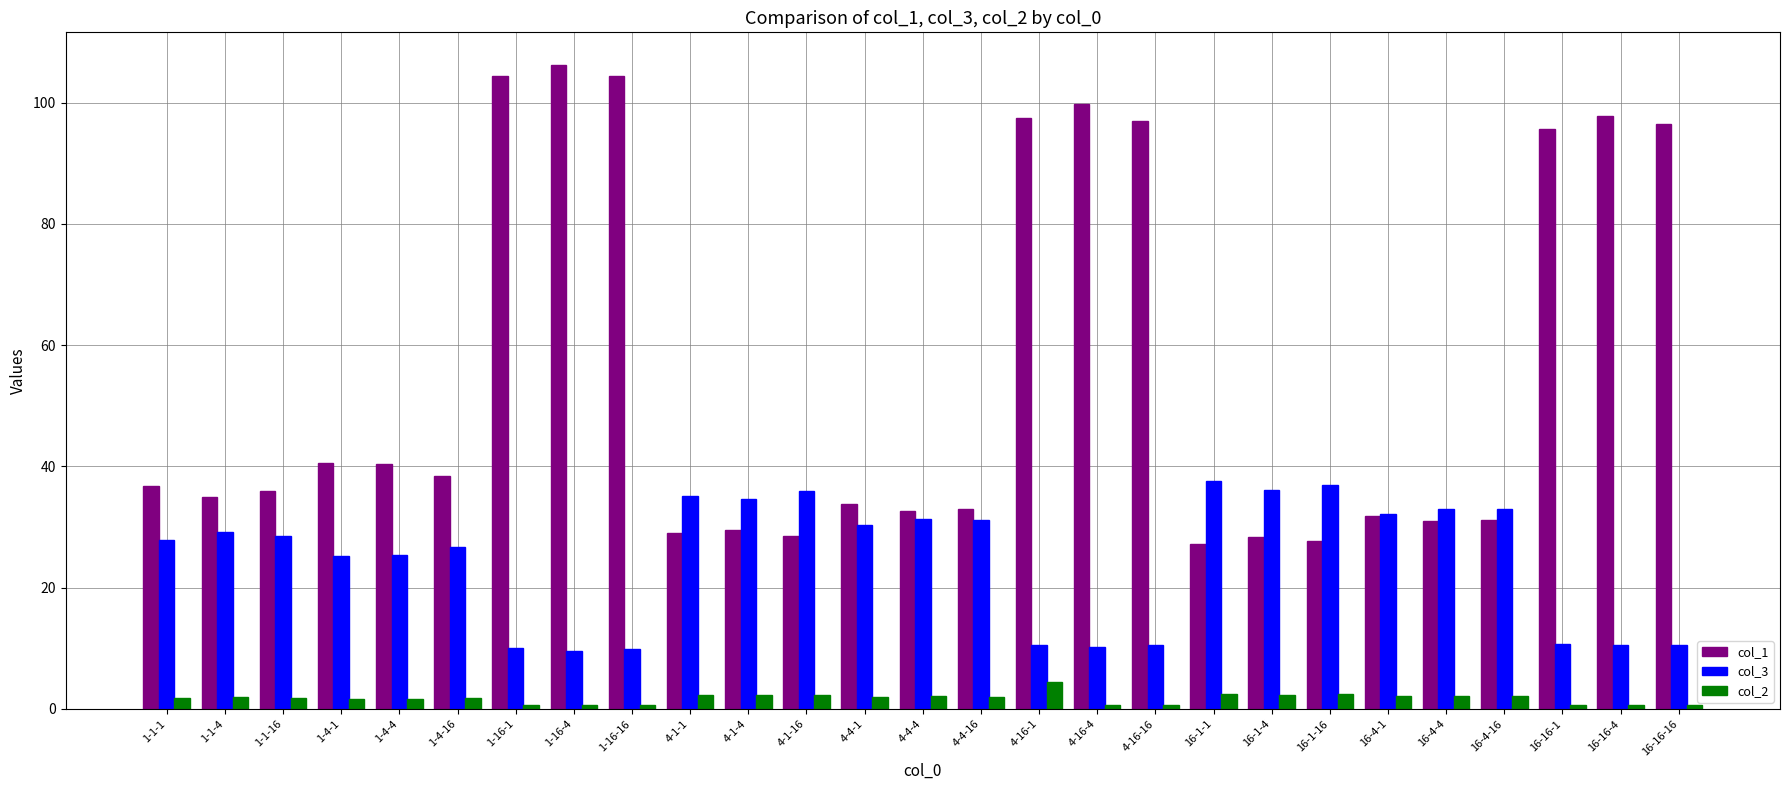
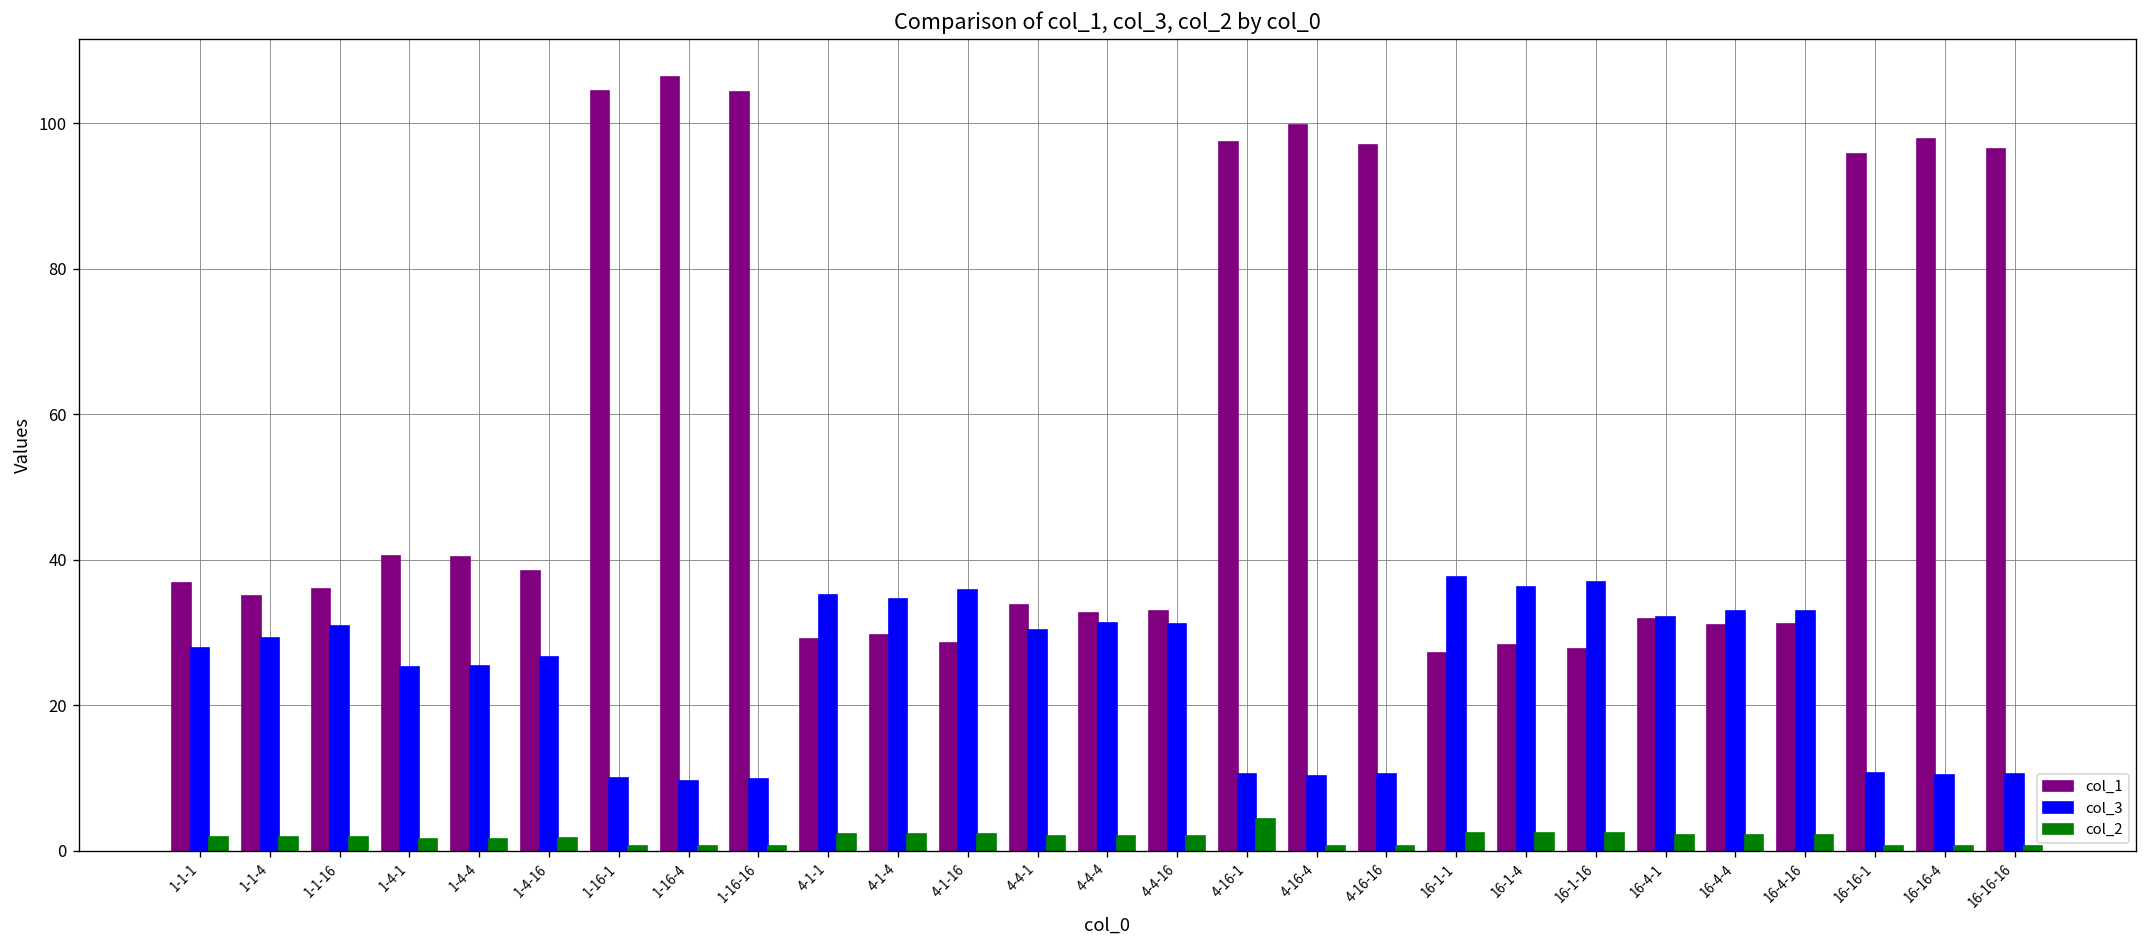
col_3, 1-1-16: 28 -> 31
